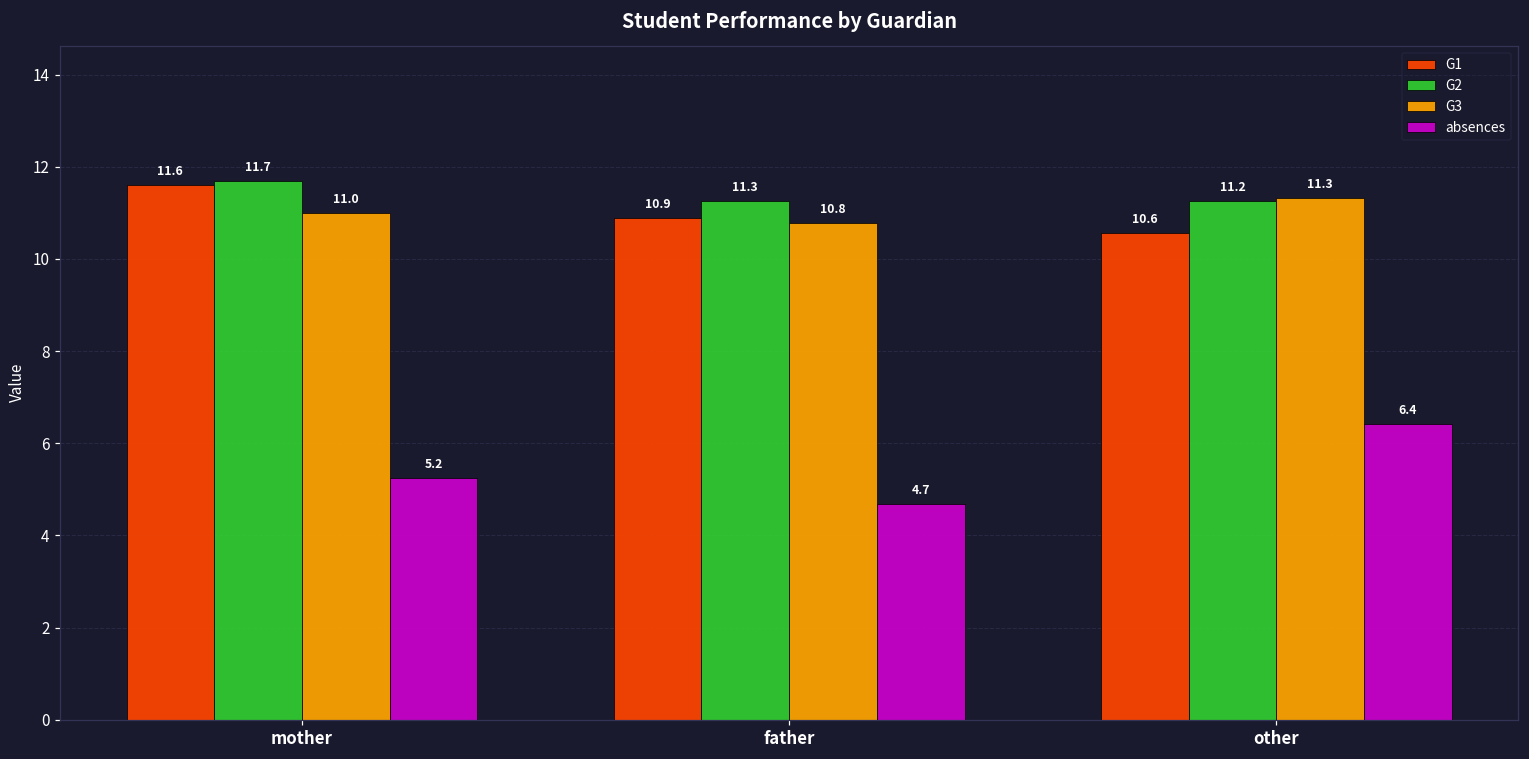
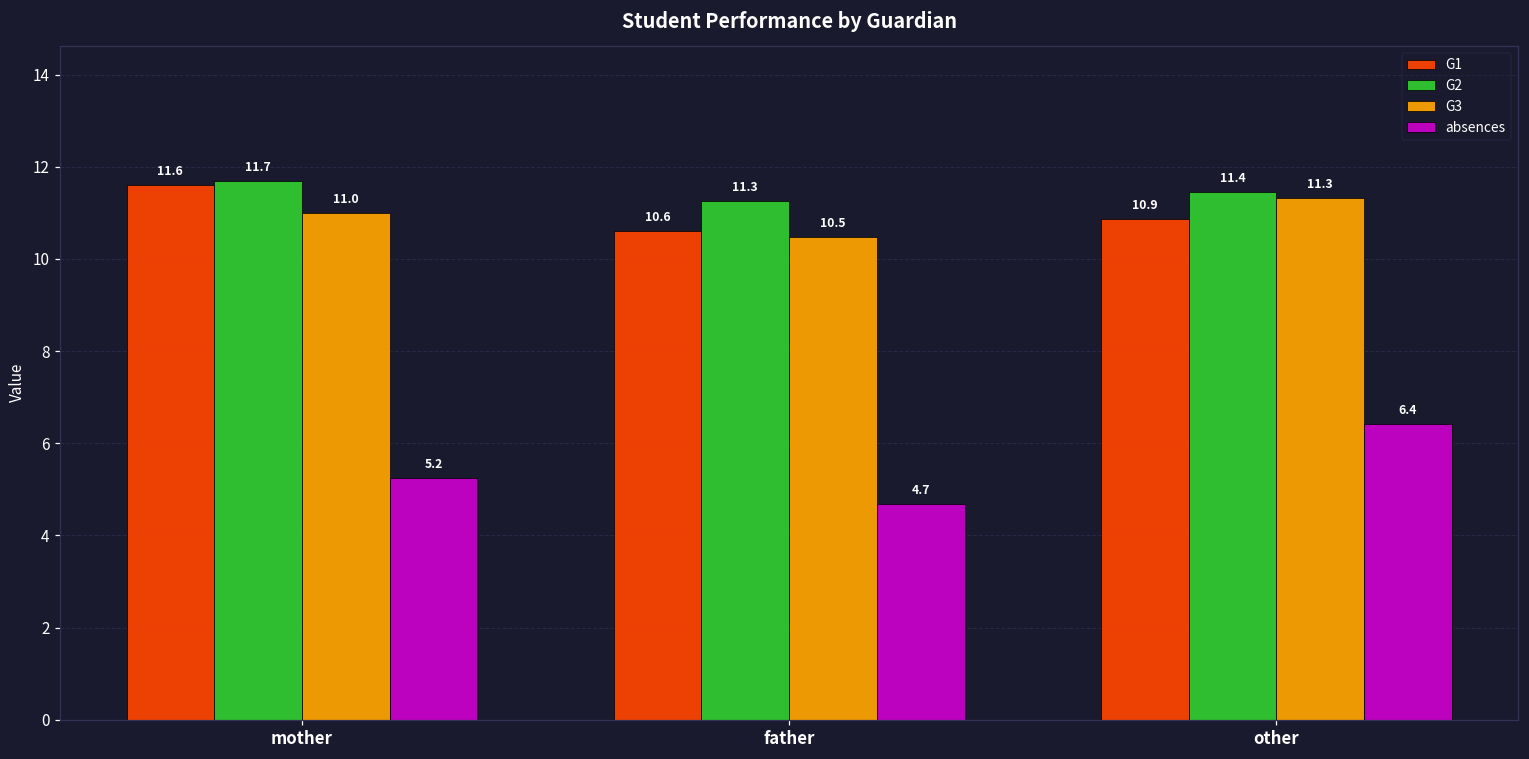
G1, father: 10.9 -> 10.6
G3, father: 10.8 -> 10.5
G1, other: 10.6 -> 10.9
G2, other: 11.2 -> 11.4
